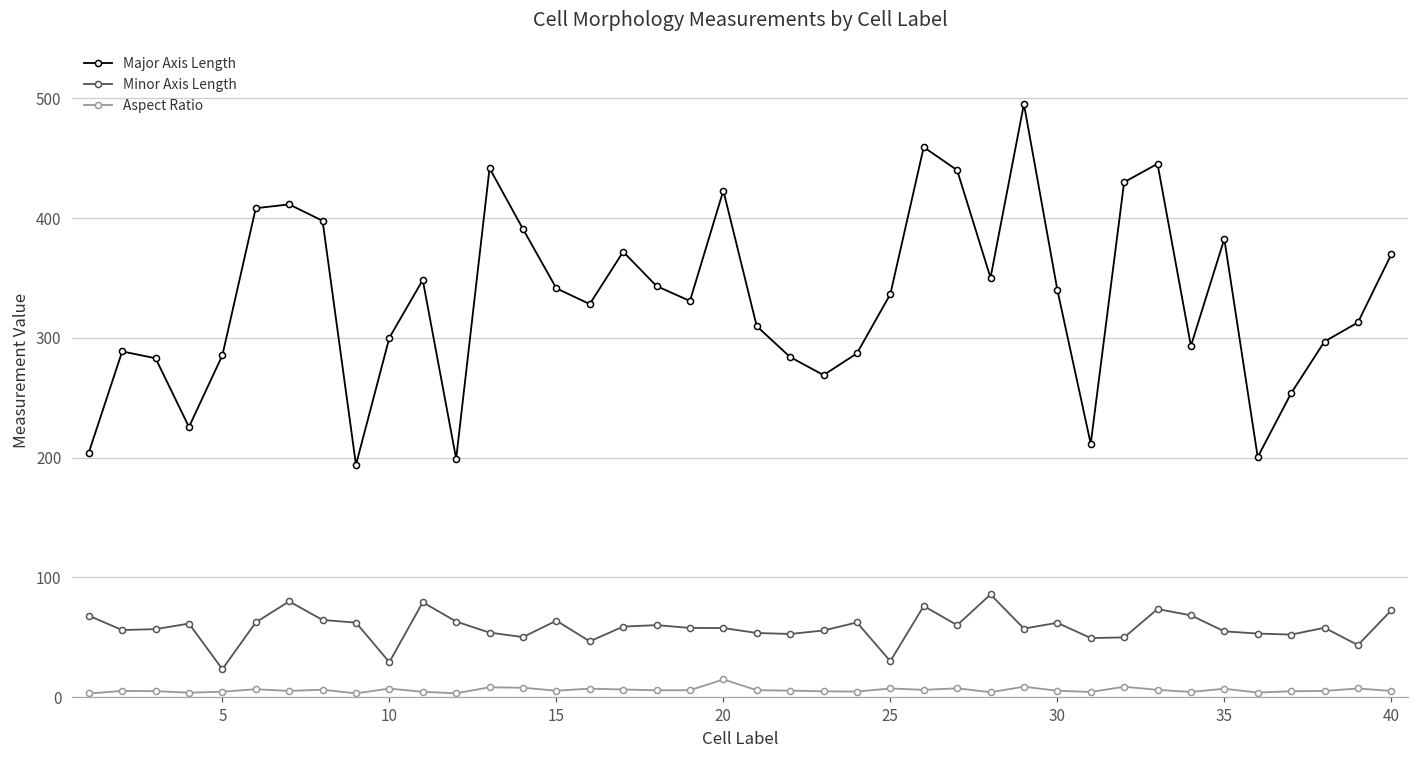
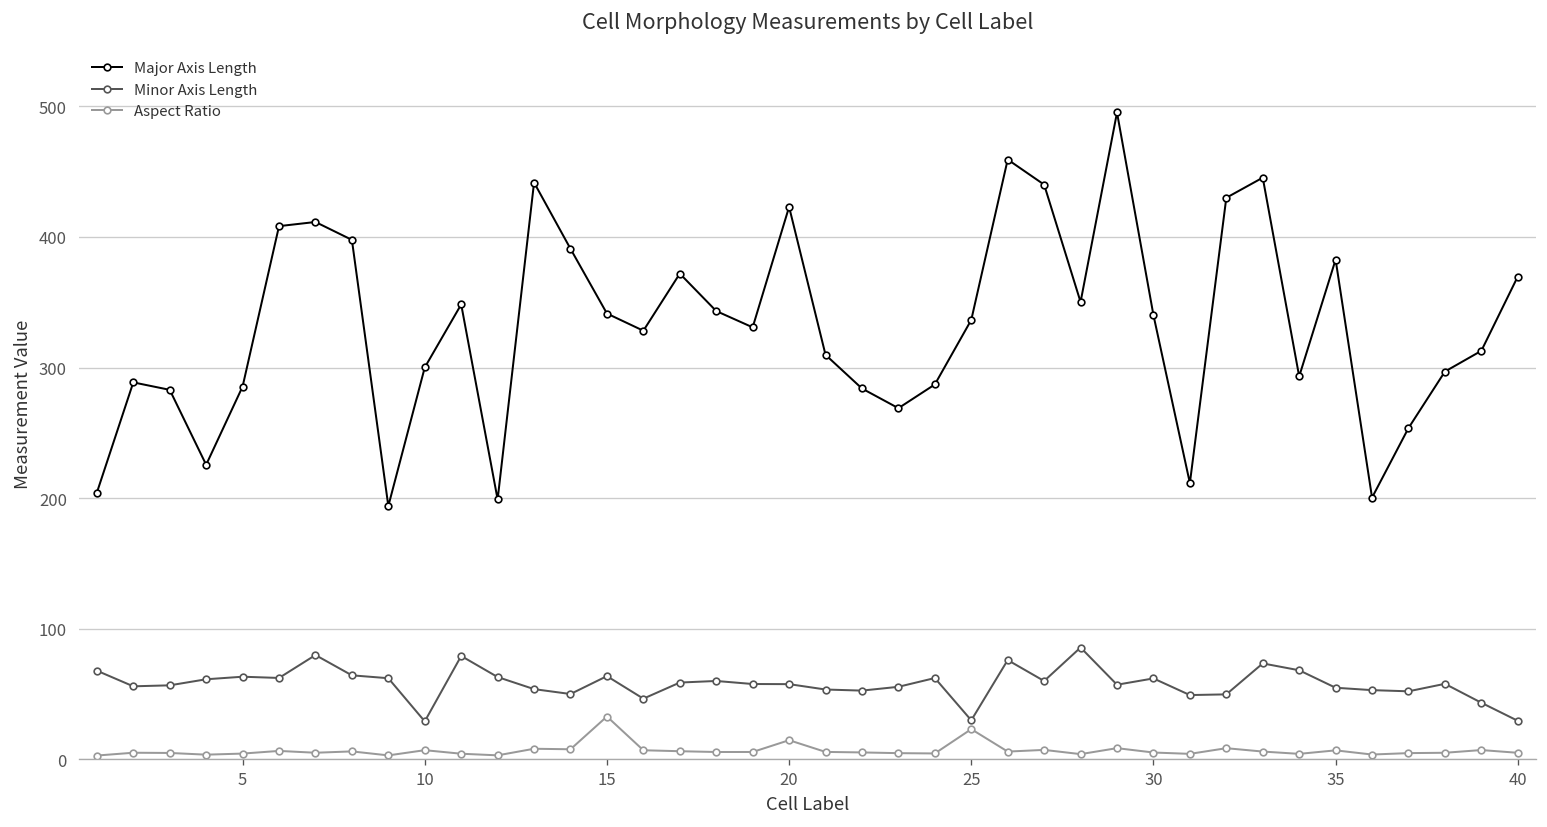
Minor Axis Length, 5: 23 -> 63
Aspect Ratio, 15: 5 -> 33
Aspect Ratio, 25: 7 -> 23
Minor Axis Length, 40: 72 -> 30
